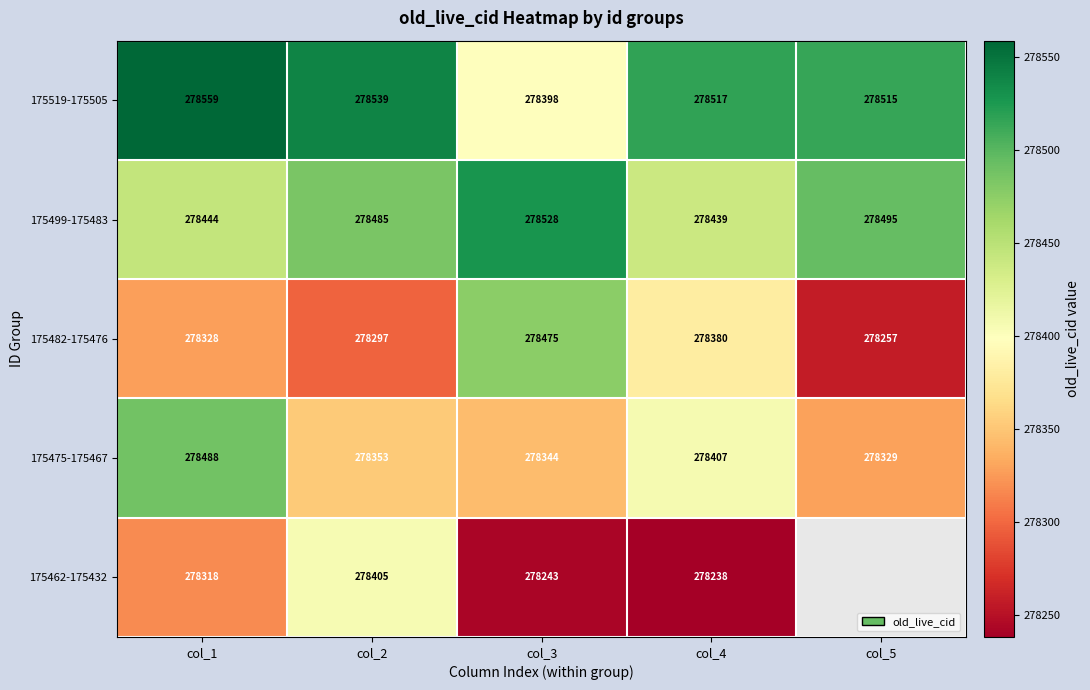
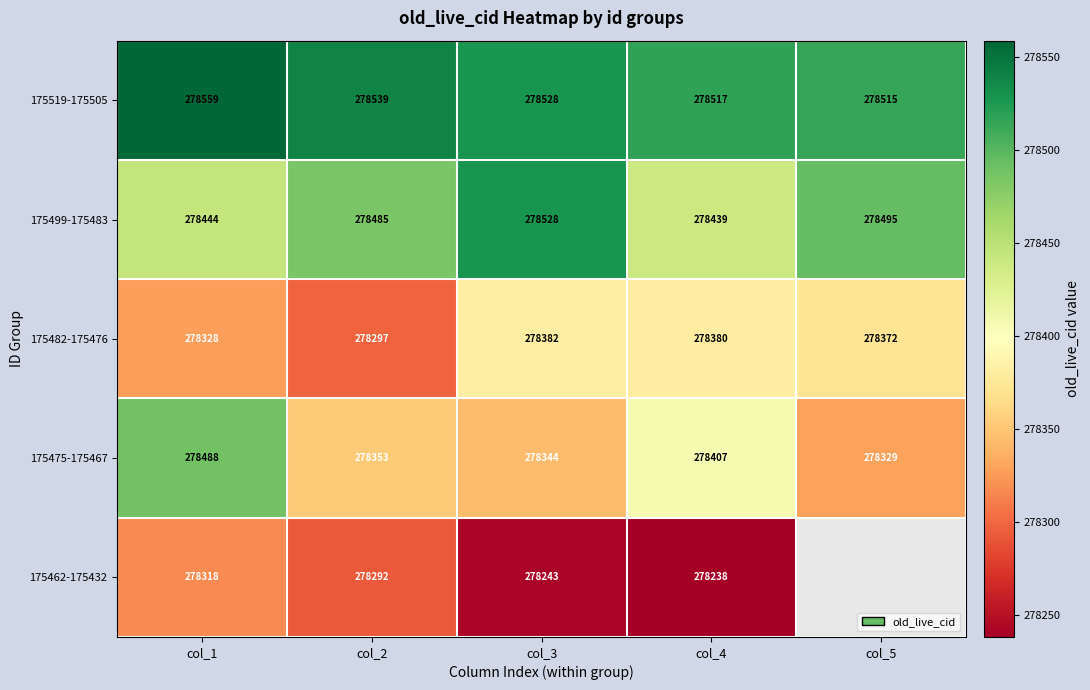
175519-175505, col_3: 278398 -> 278528
175482-175476, col_3: 278475 -> 278382
175482-175476, col_5: 278257 -> 278372
175462-175432, col_2: 278405 -> 278292
